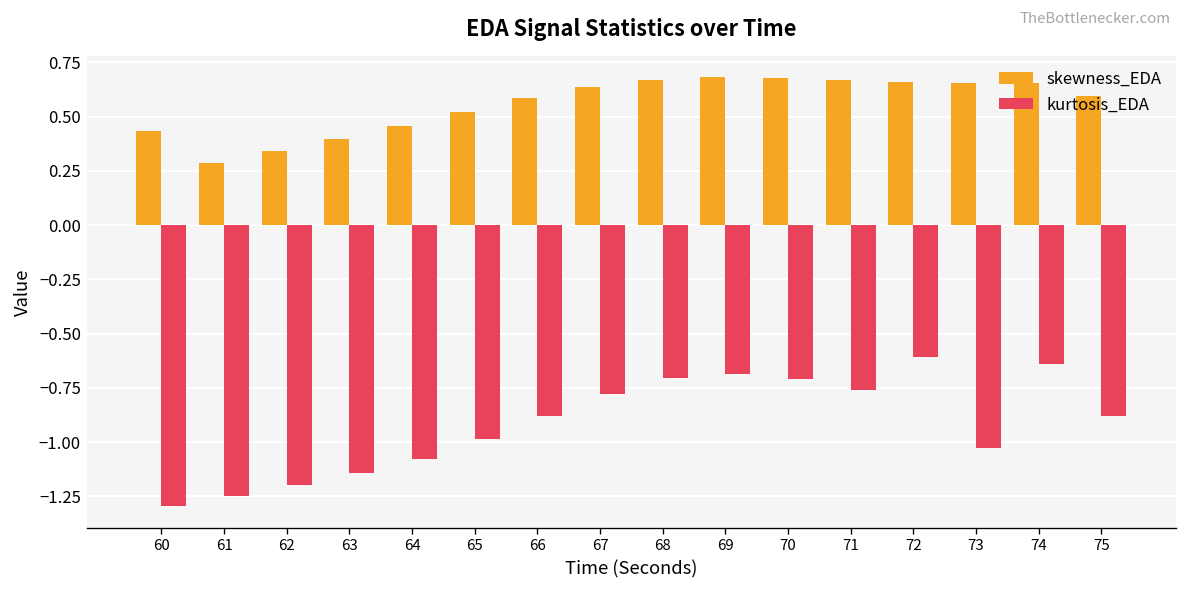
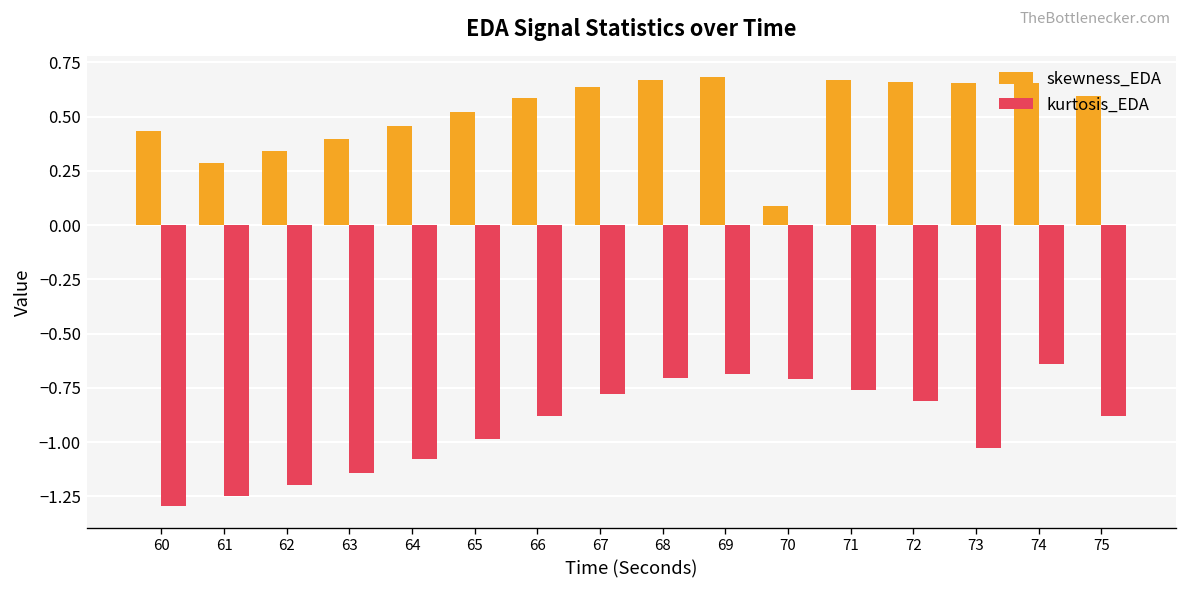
skewness_EDA, 70: 0.68 -> 0.09
kurtosis_EDA, 72: -0.61 -> -0.81
